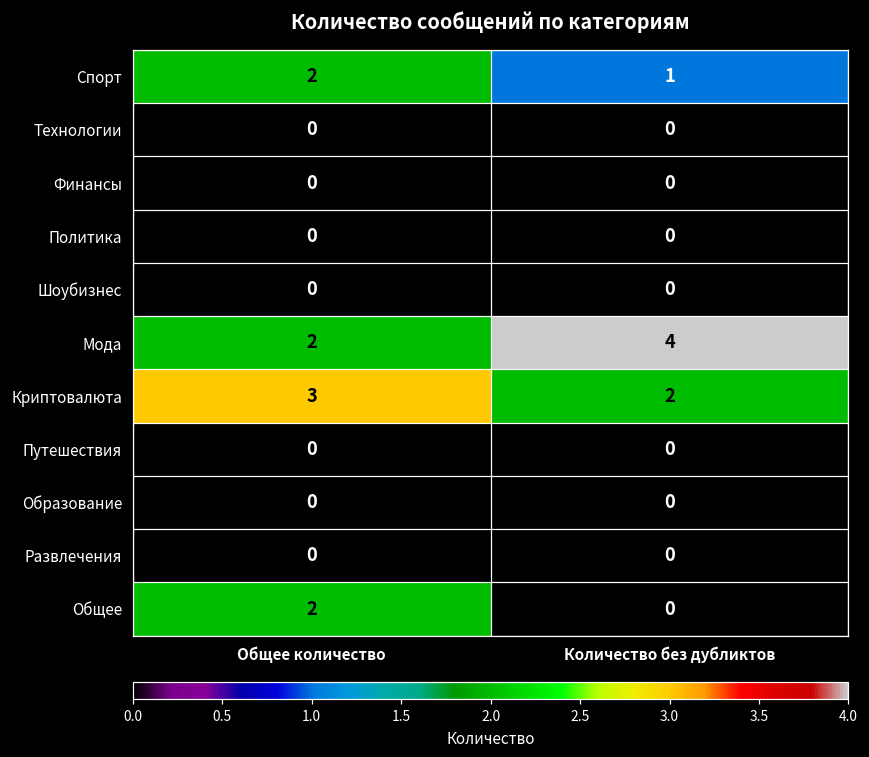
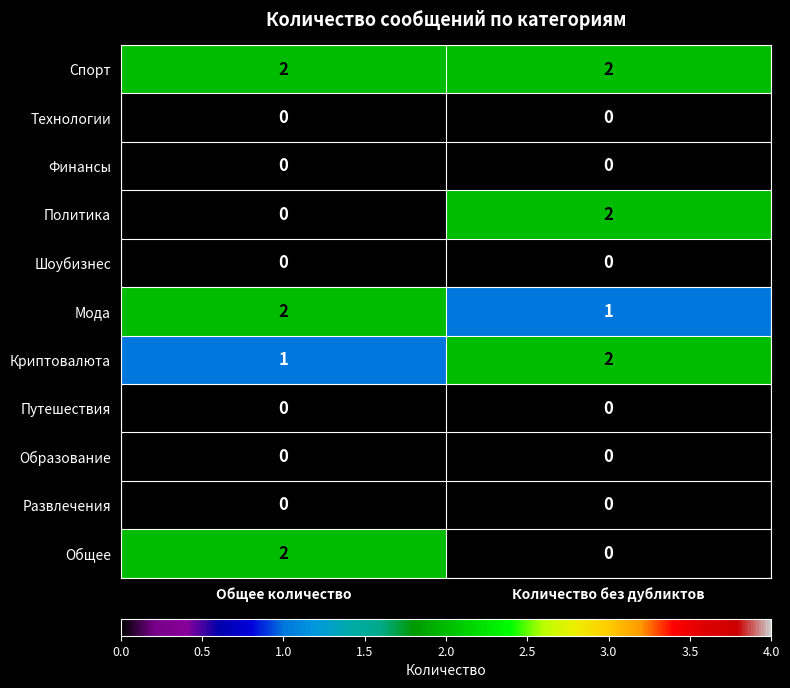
Спорт, Количество без дубликтов: 1 -> 2
Политика, Количество без дубликтов: 0 -> 2
Мода, Количество без дубликтов: 4 -> 1
Криптовалюта, Общее количество: 3 -> 1
